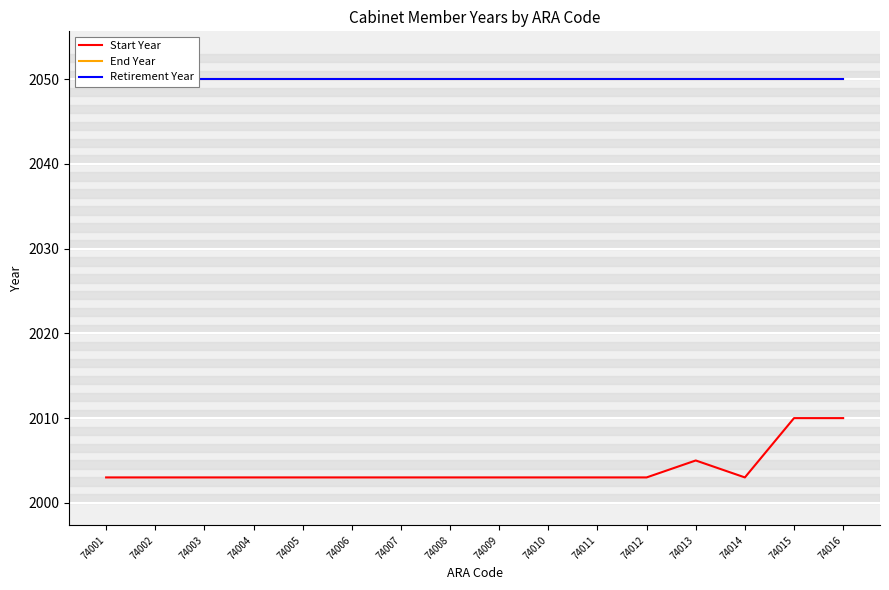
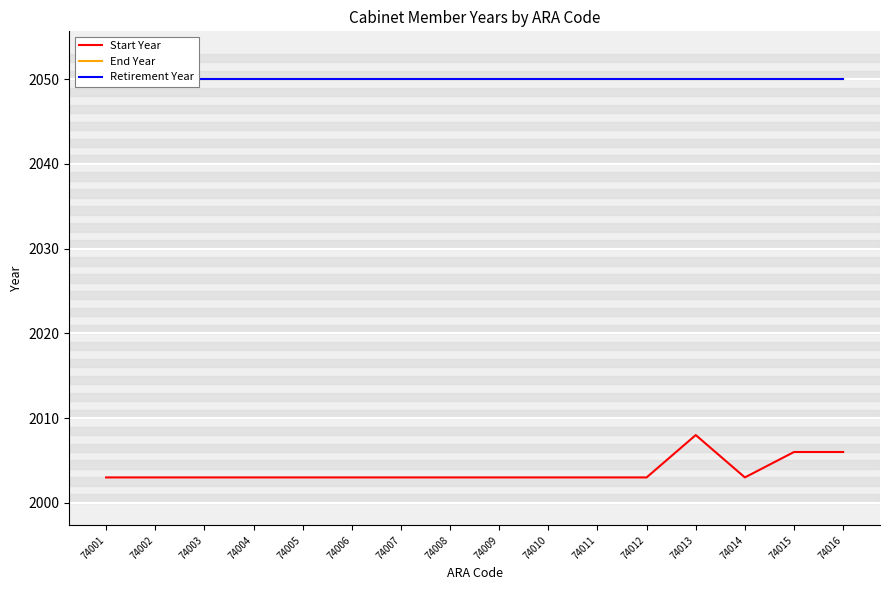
Start Year, 74013: 2005 -> 2008
Start Year, 74015: 2010 -> 2006
Start Year, 74016: 2010 -> 2006
